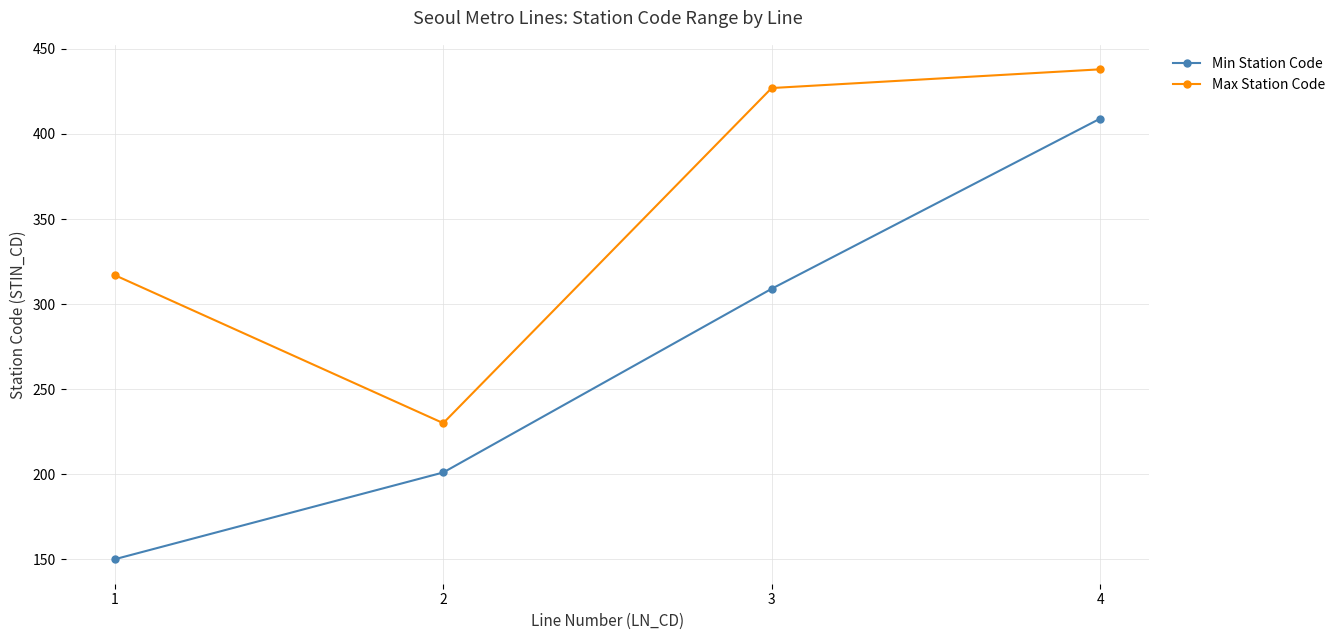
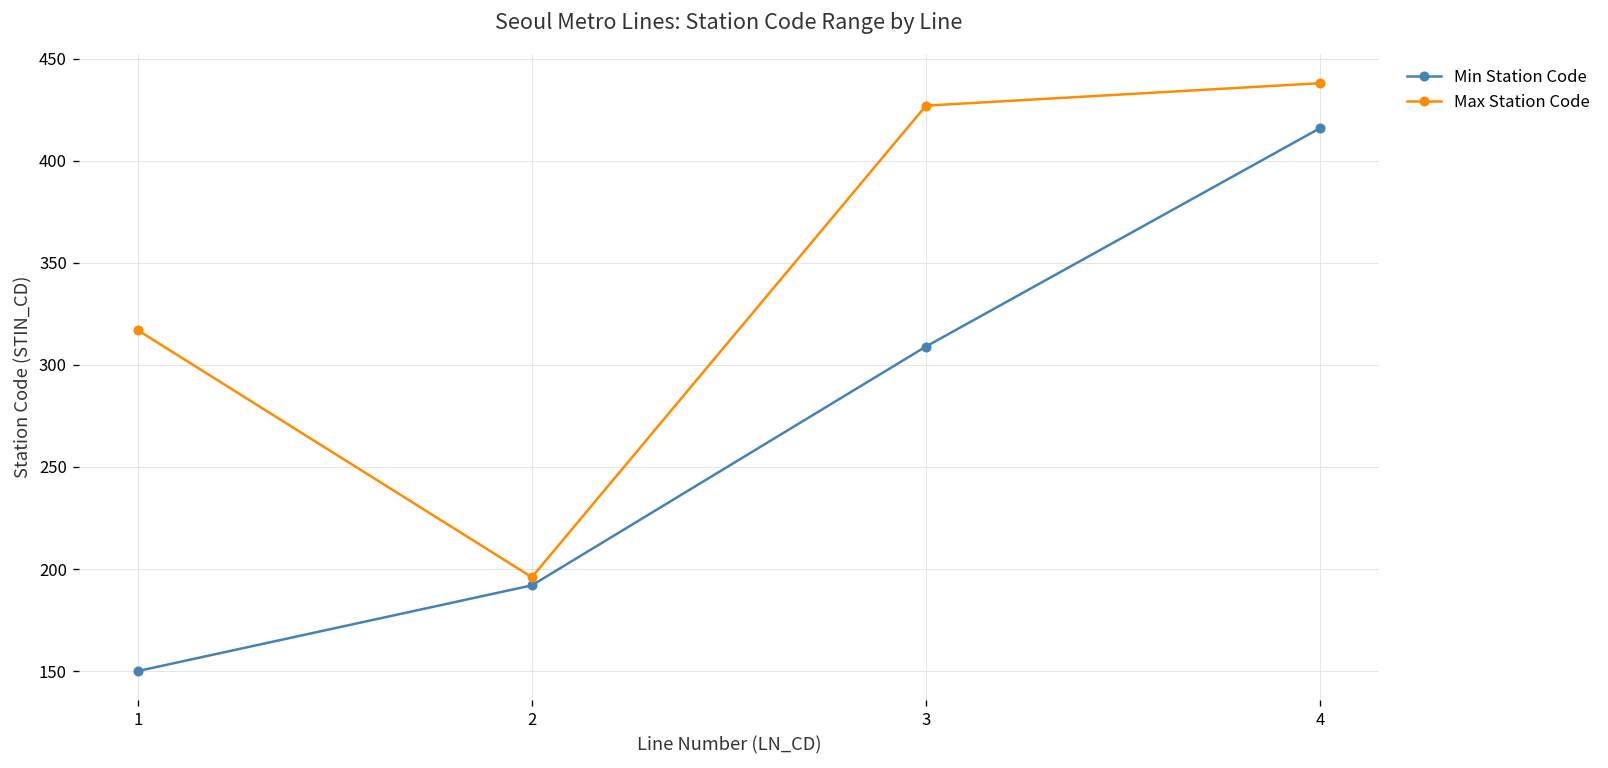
Min Station Code, 2: 201 -> 192
Max Station Code, 2: 230 -> 196
Min Station Code, 4: 409 -> 416
